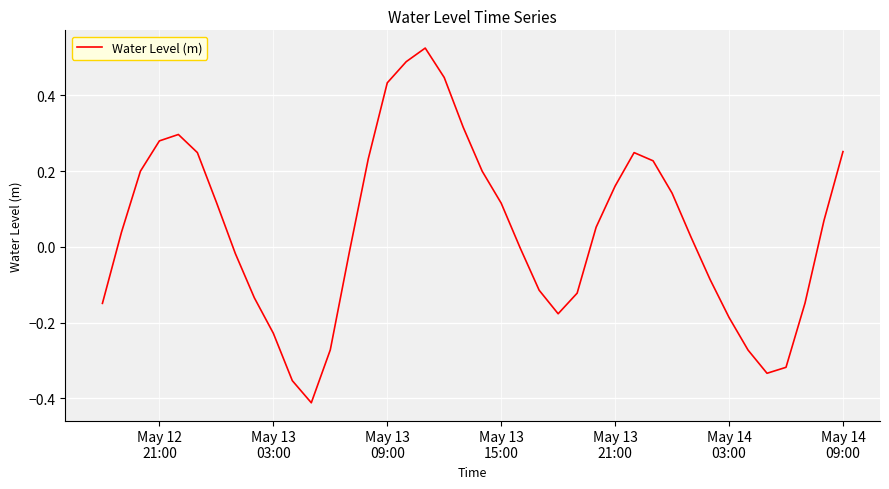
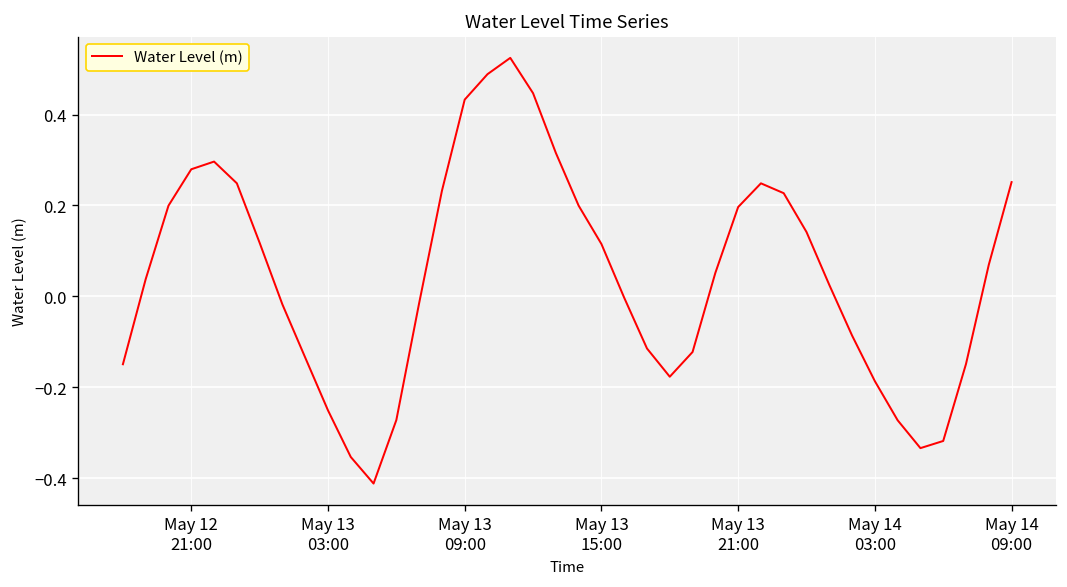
May 13 03:00: -0.23 -> -0.25
May 13 21:00: 0.16 -> 0.20
